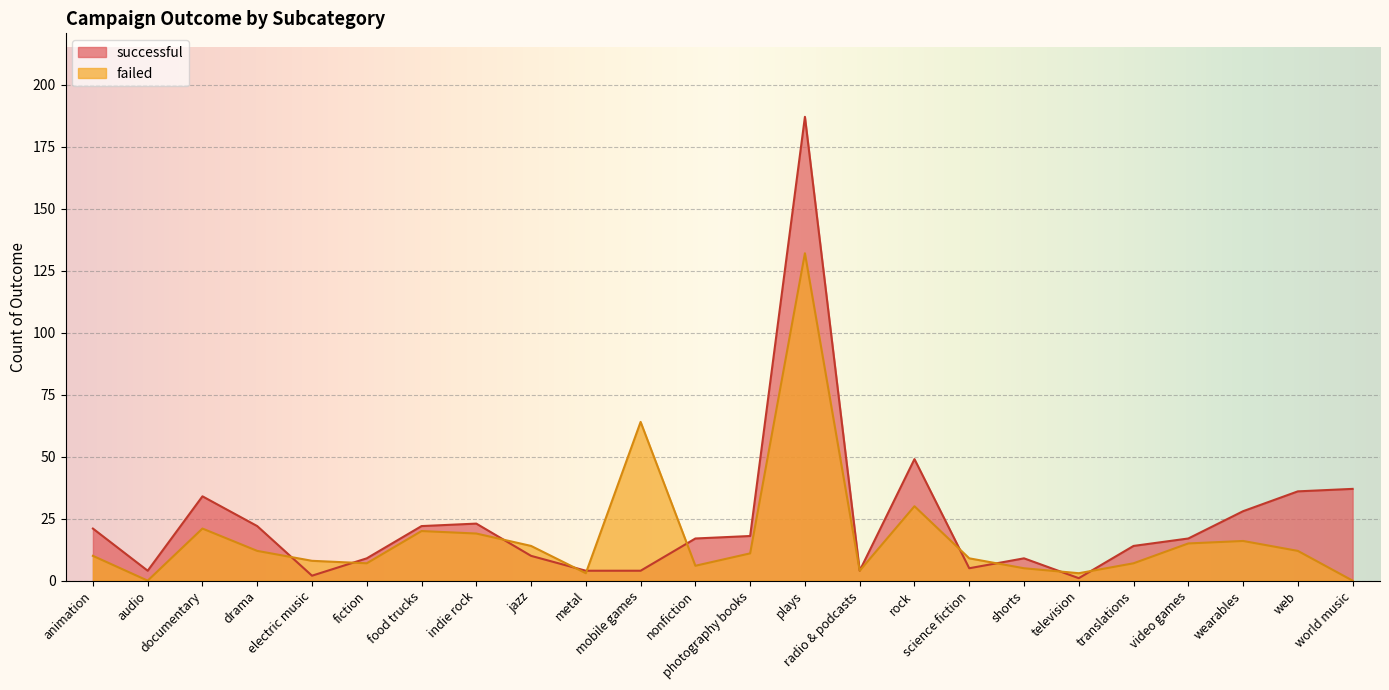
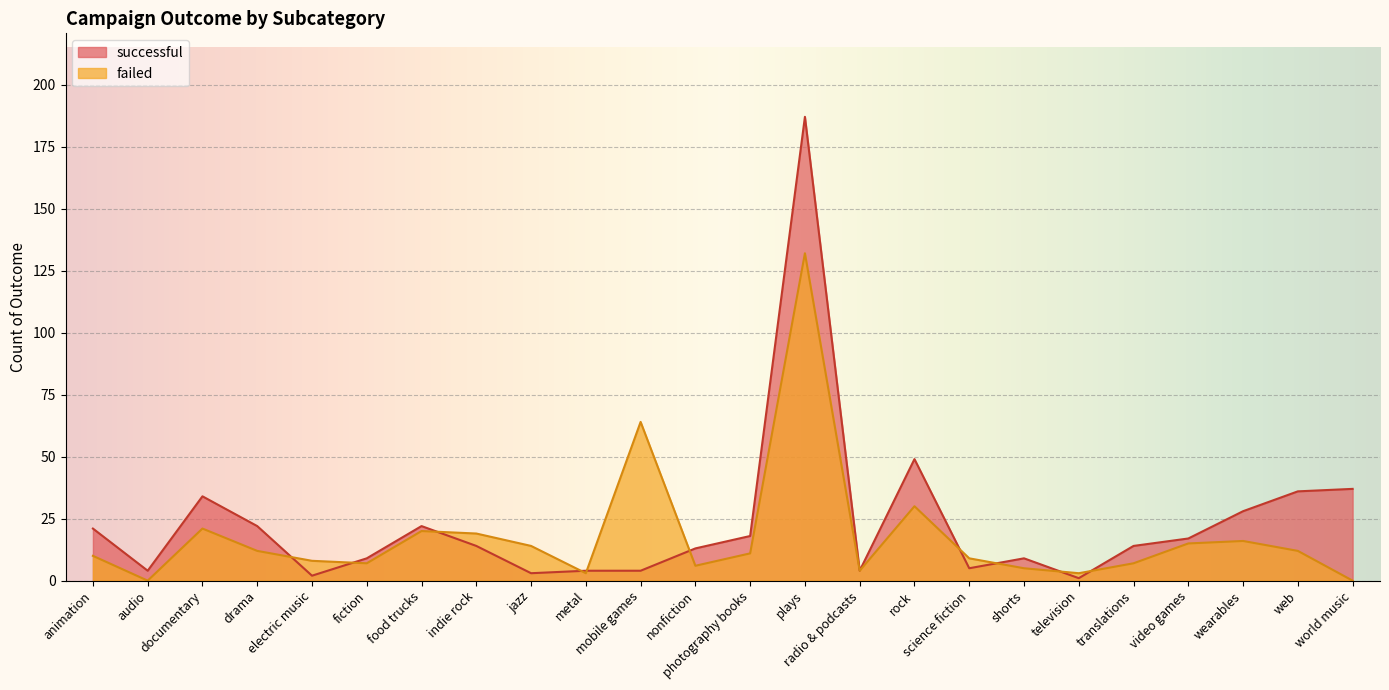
successful, indie rock: 23 -> 14
successful, jazz: 10 -> 3
successful, nonfiction: 17 -> 13
